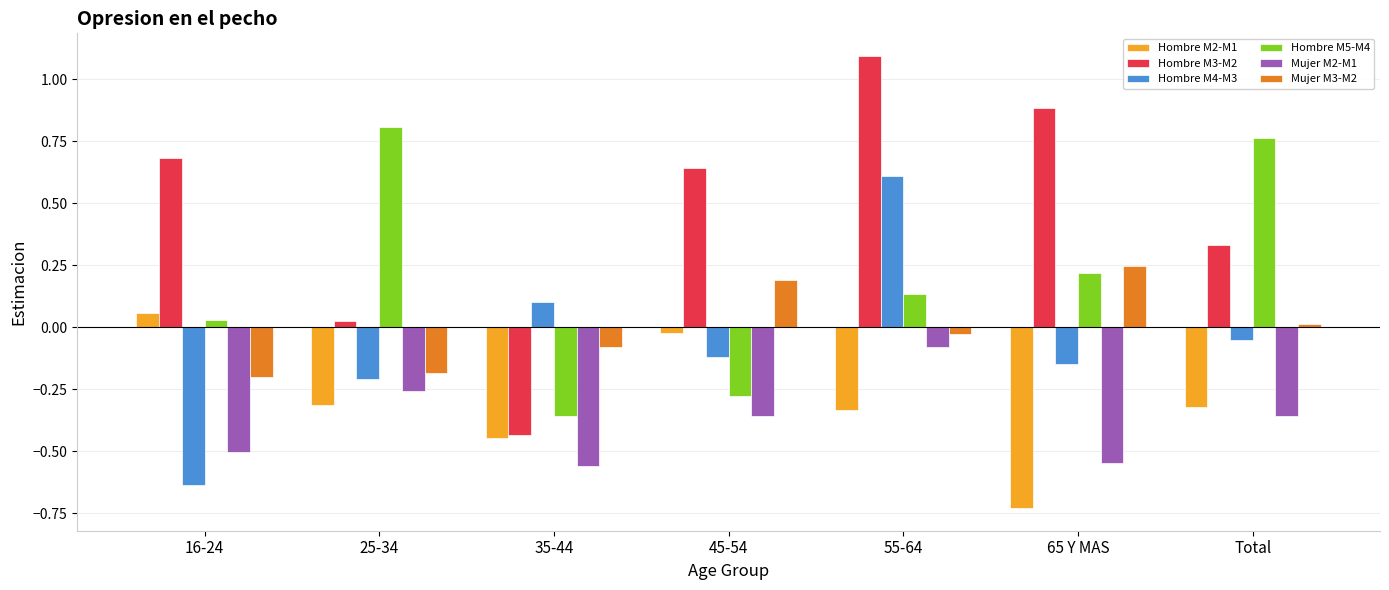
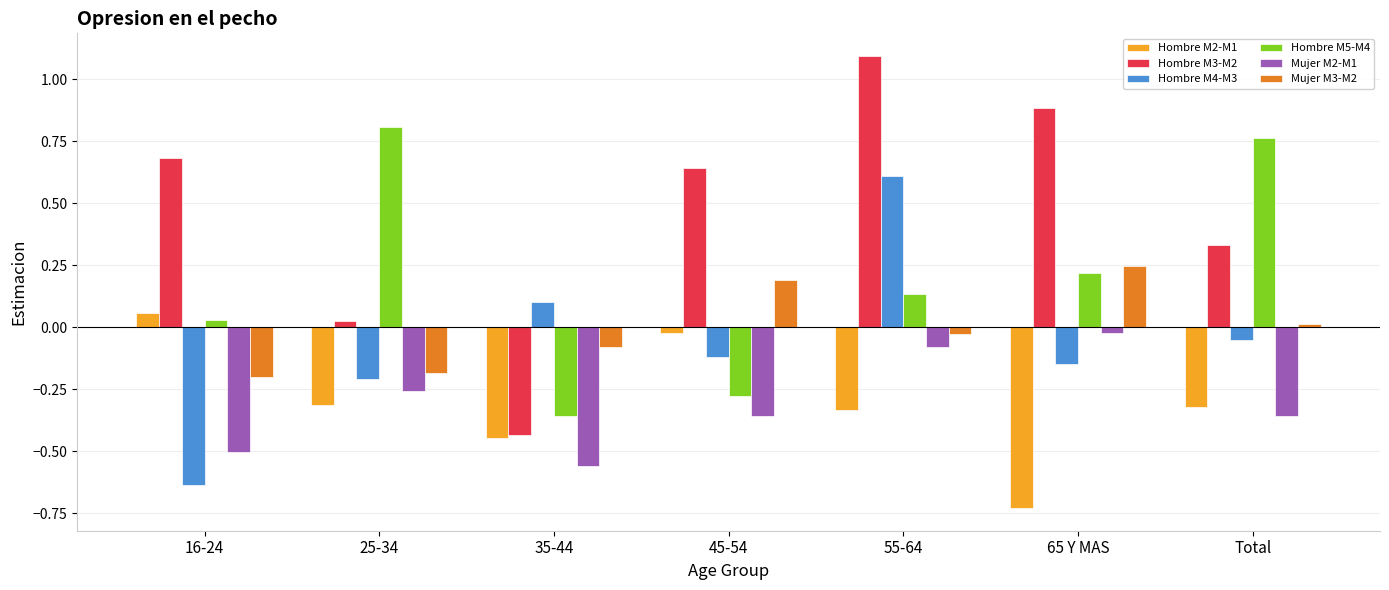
Mujer M2-M1, 65 Y MAS: -0.55 -> -0.02
